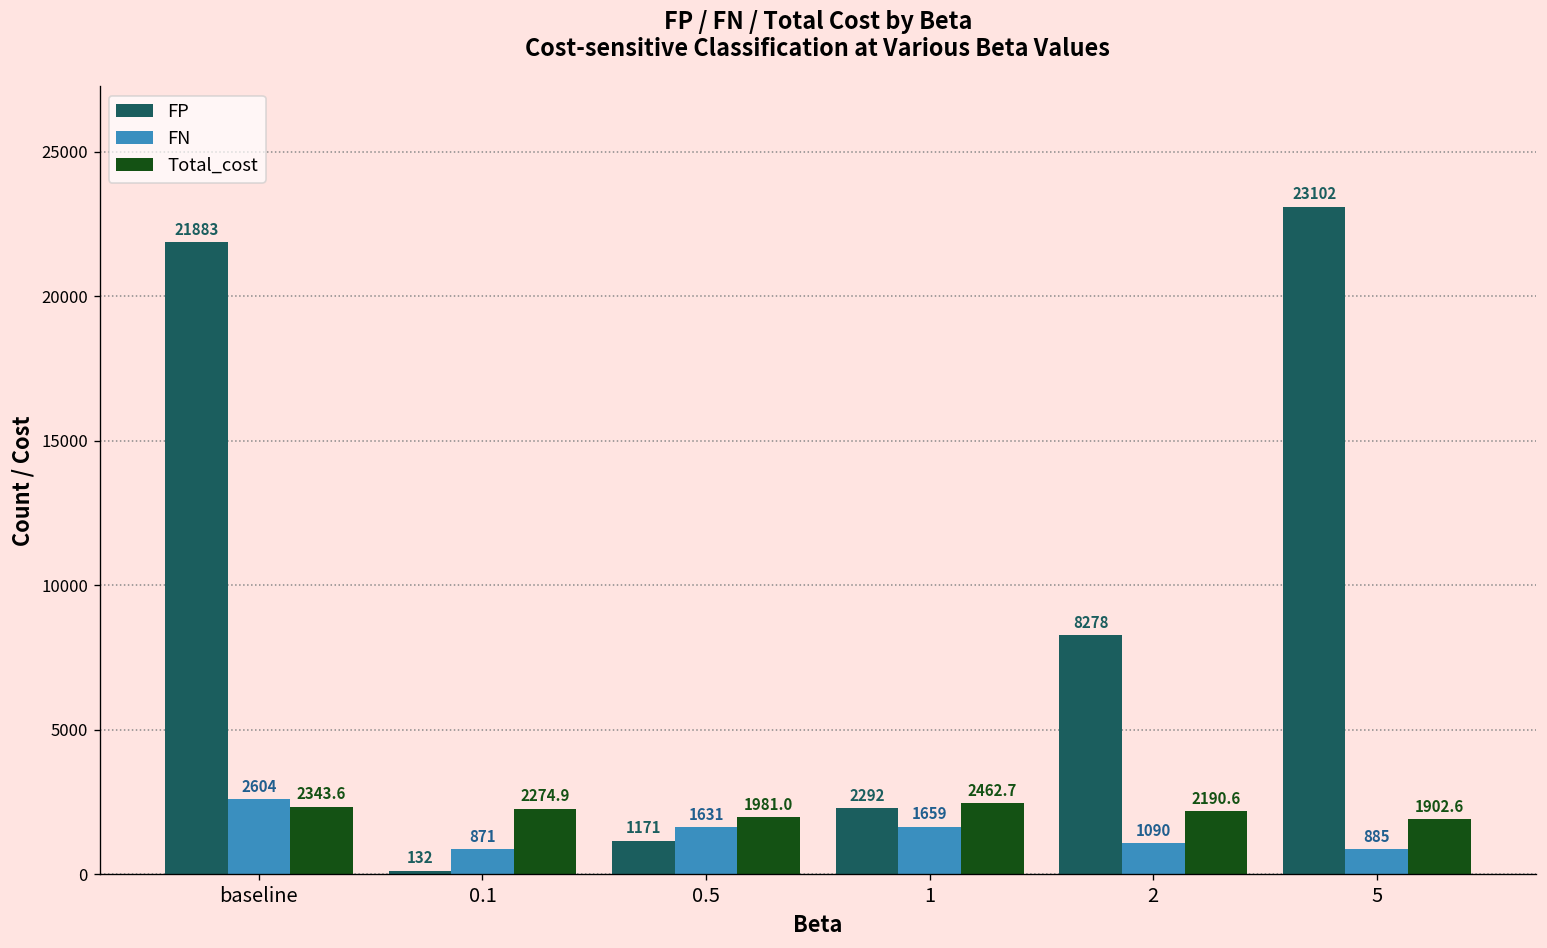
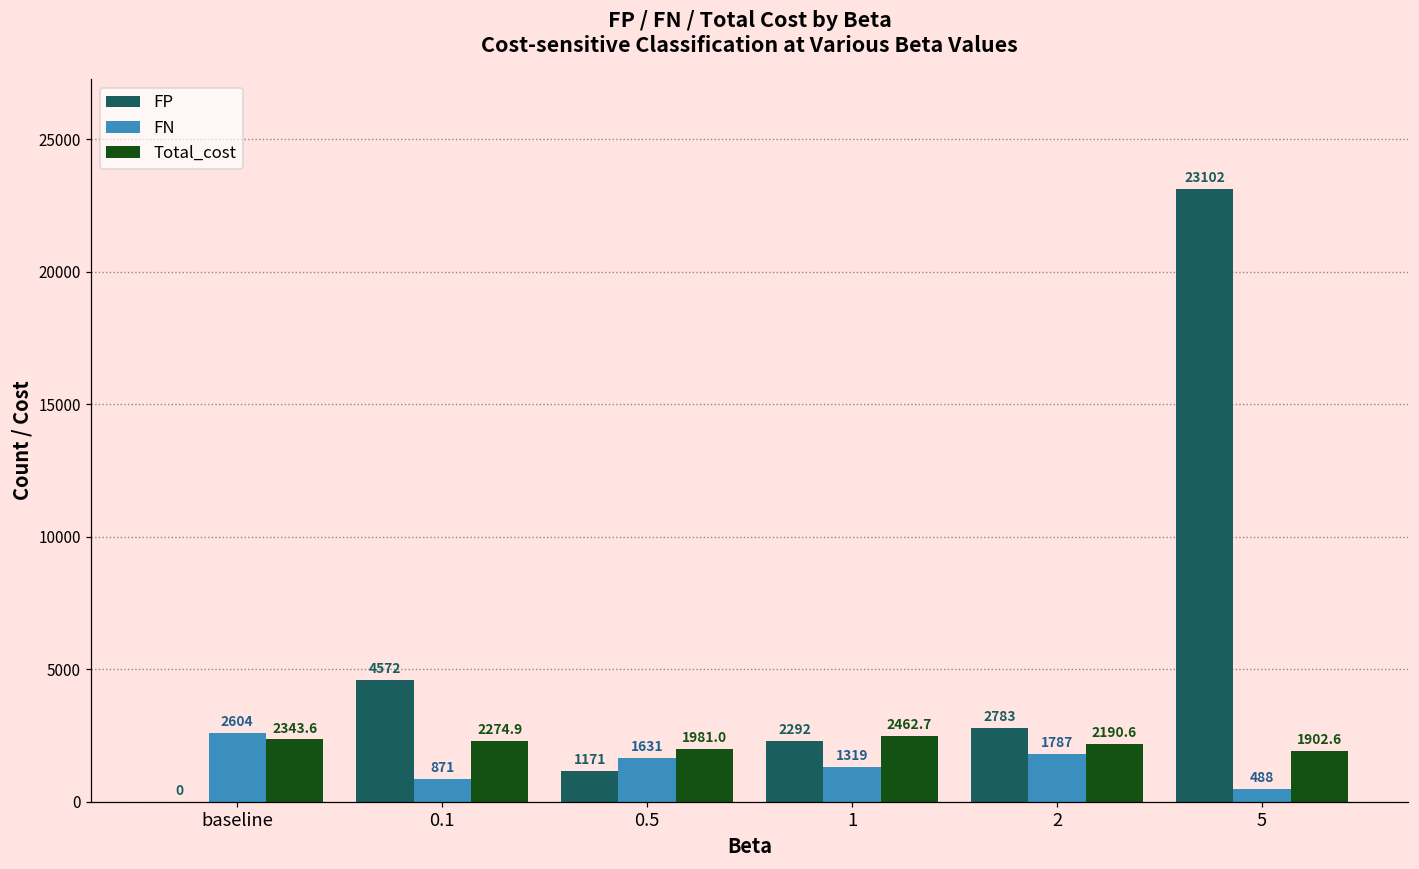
FP, baseline: 21883 -> 0
FP, 0.1: 132 -> 4572
FN, 1: 1659 -> 1319
FP, 2: 8278 -> 2783
FN, 2: 1090 -> 1787
FN, 5: 885 -> 488
